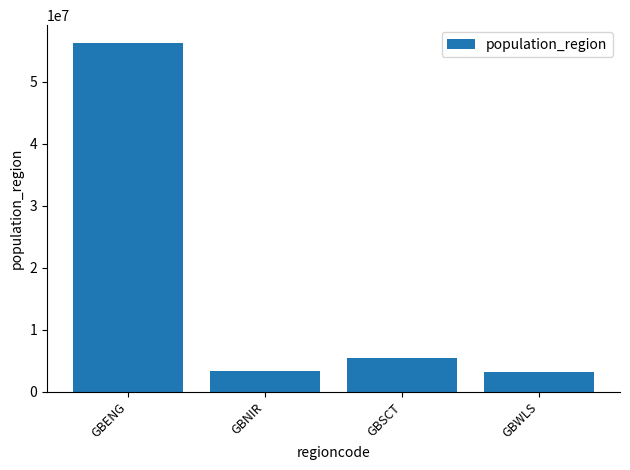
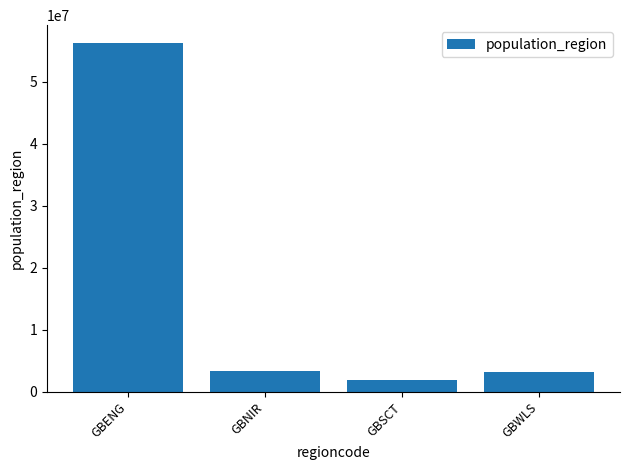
GBSCT: 5000000 -> 2000000
